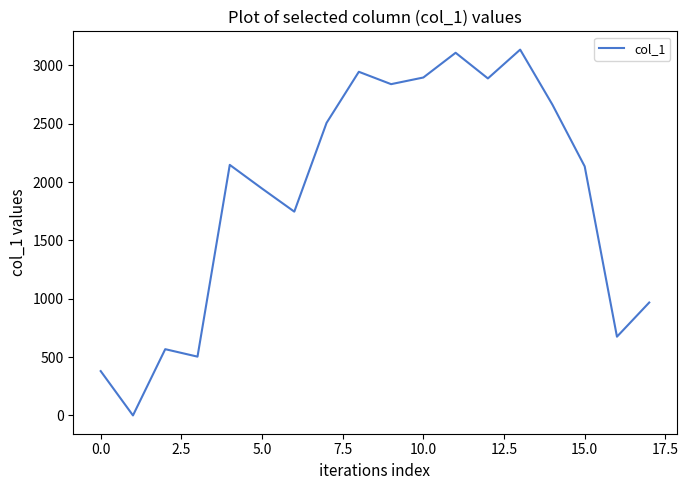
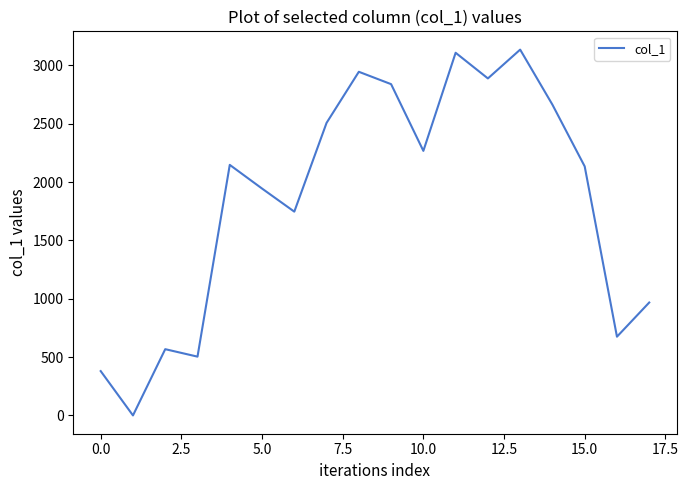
10.0: 2900 -> 2270
